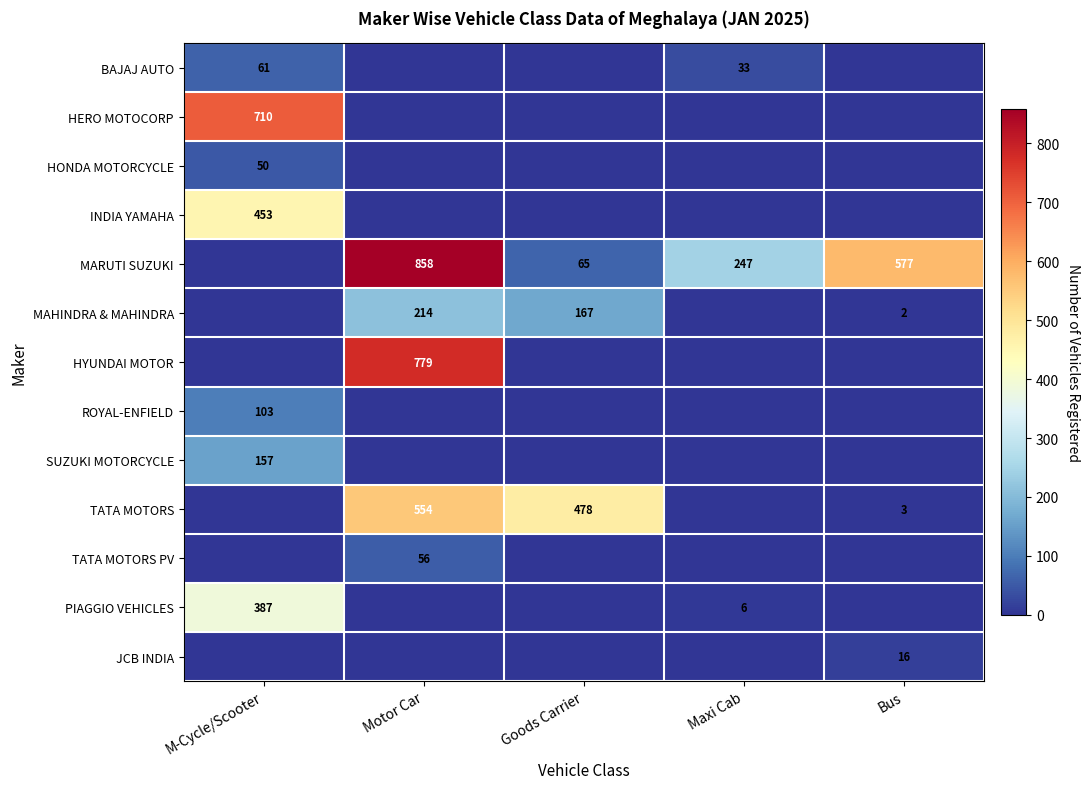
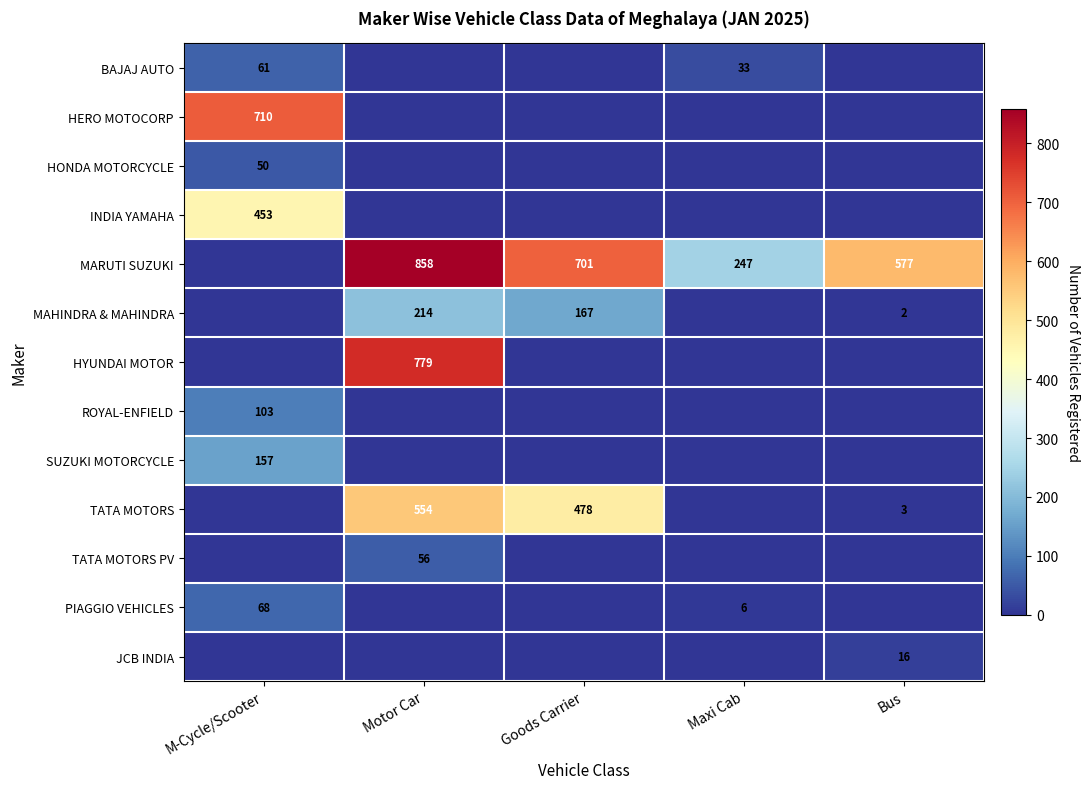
MARUTI SUZUKI, Goods Carrier: 65 -> 701
PIAGGIO VEHICLES, M-Cycle/Scooter: 387 -> 68
